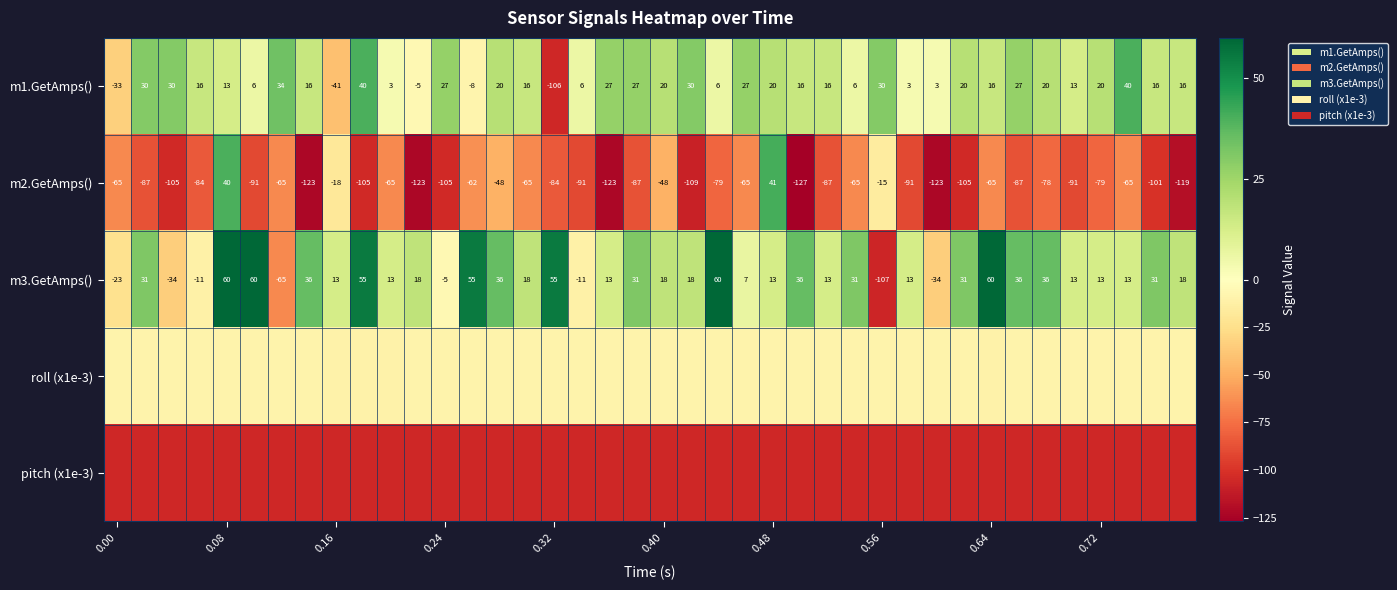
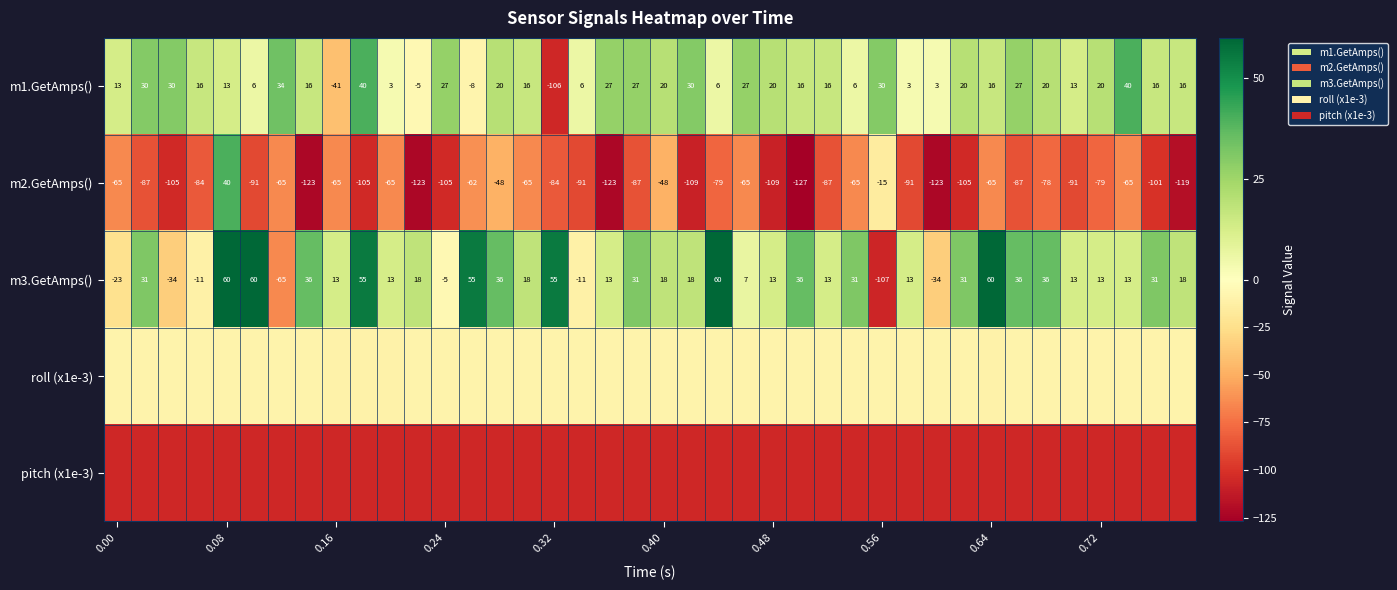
m1.GetAmps(), 0.00: -33 -> 13
m2.GetAmps(), 0.16: -18 -> -65
m2.GetAmps(), 0.48: 41 -> -109
